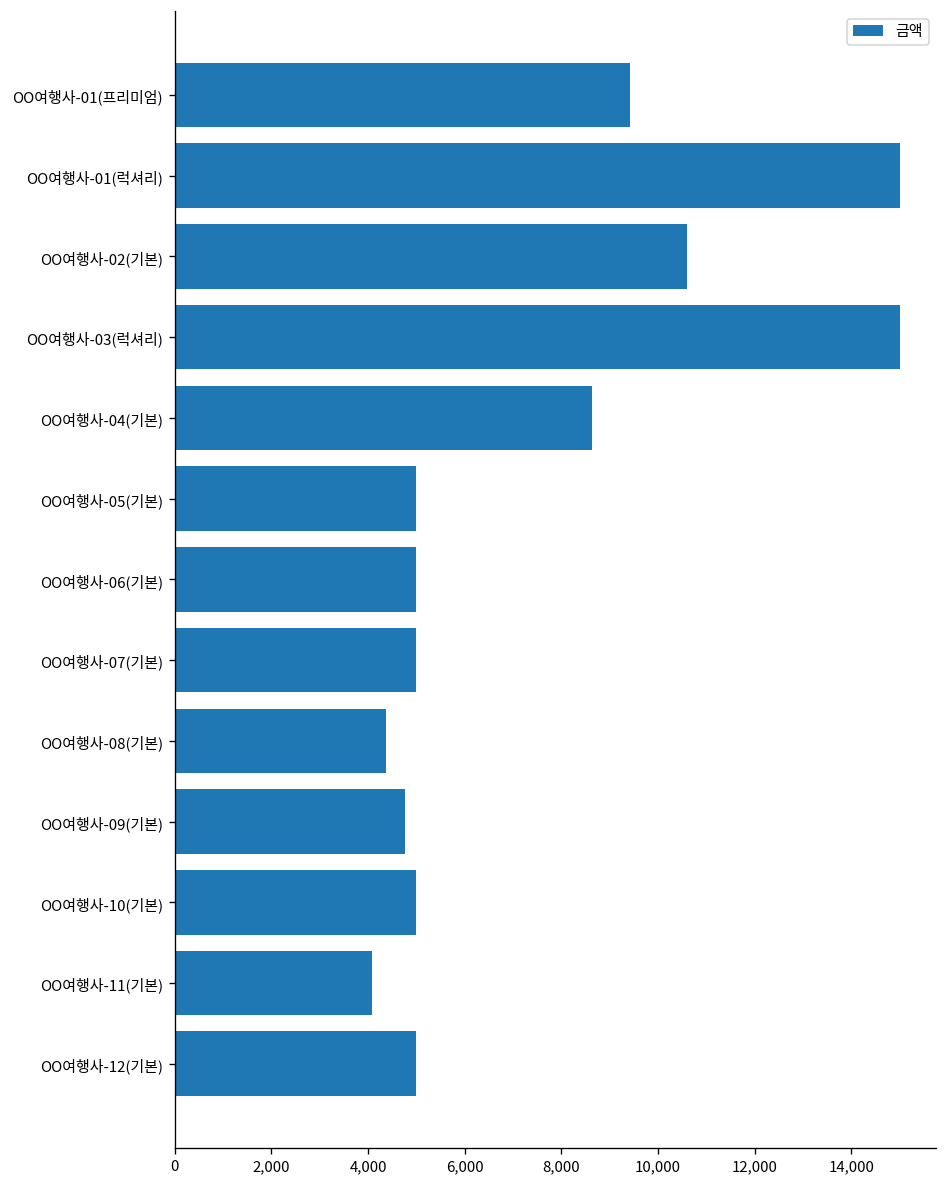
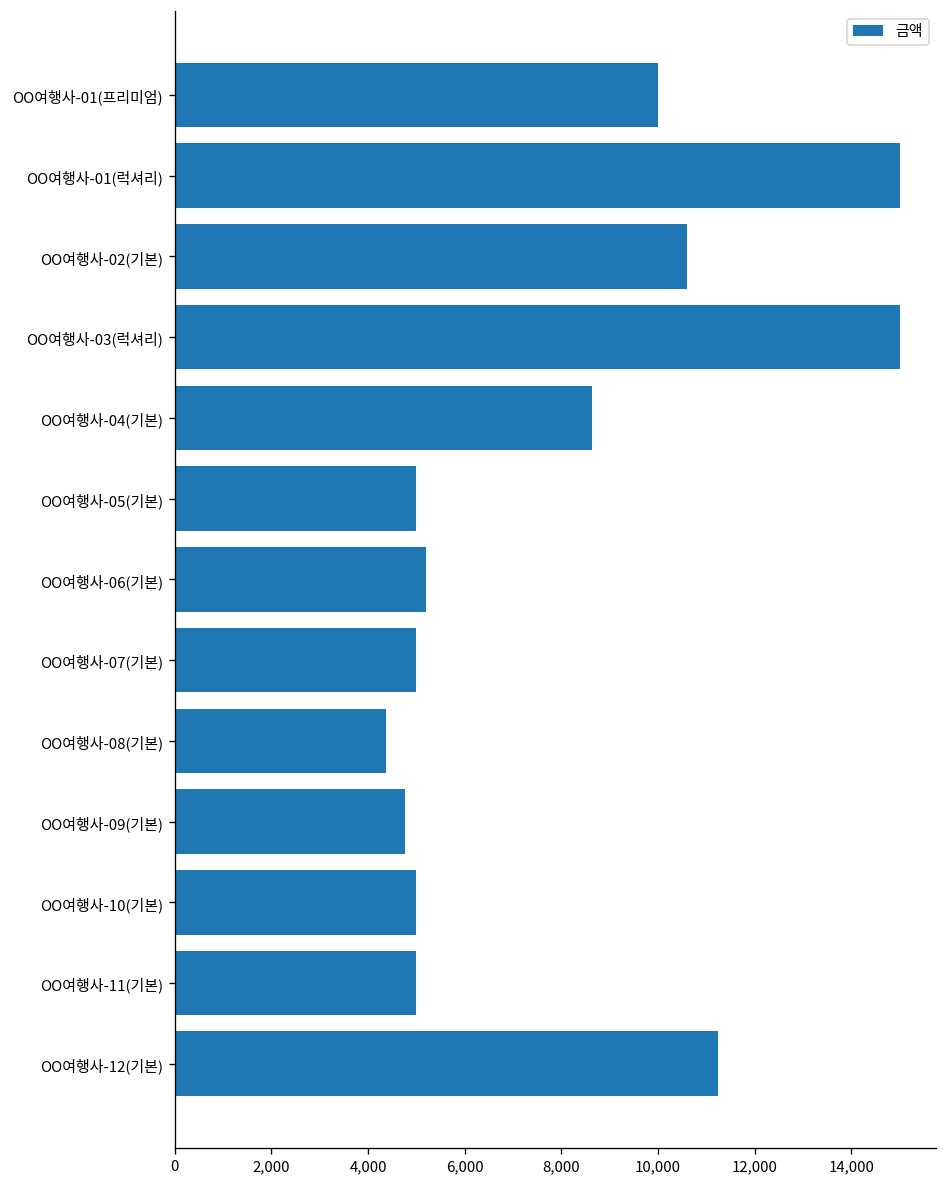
OO여행사-01(프리미엄): 9,400 -> 10,000
OO여행사-06(기본): 5,000 -> 5,200
OO여행사-11(기본): 4,100 -> 5,000
OO여행사-12(기본): 5,000 -> 11,200
